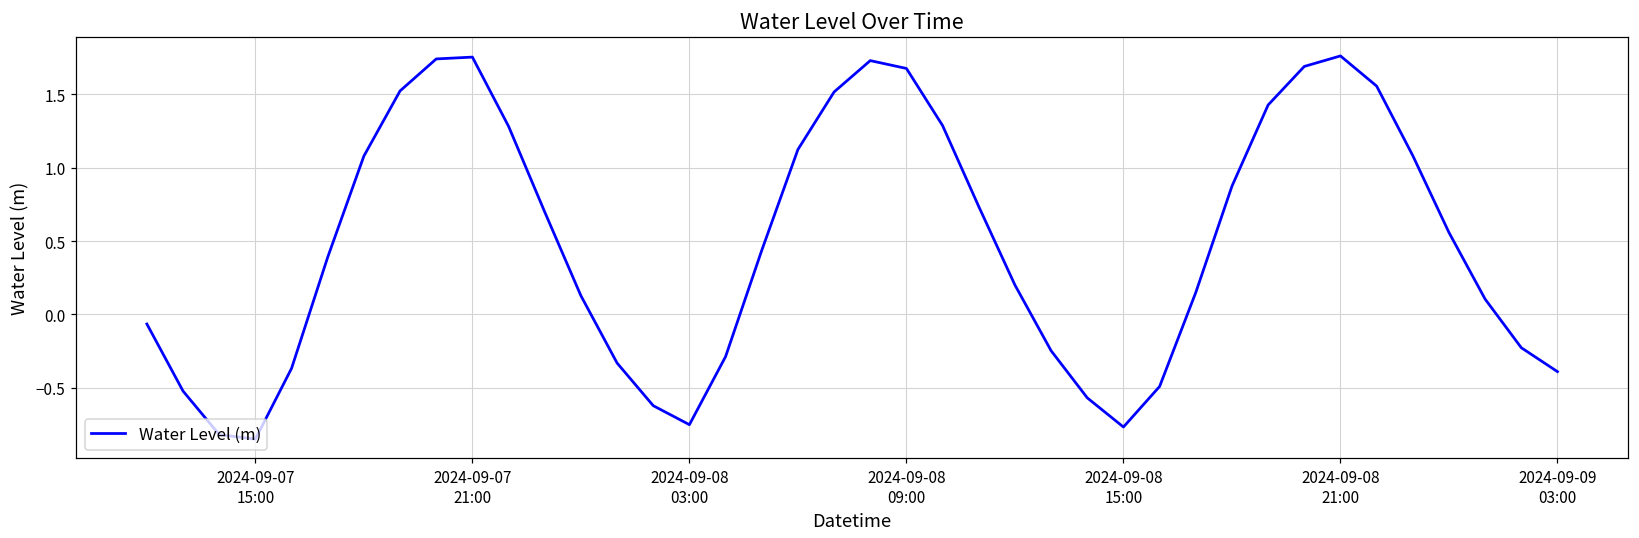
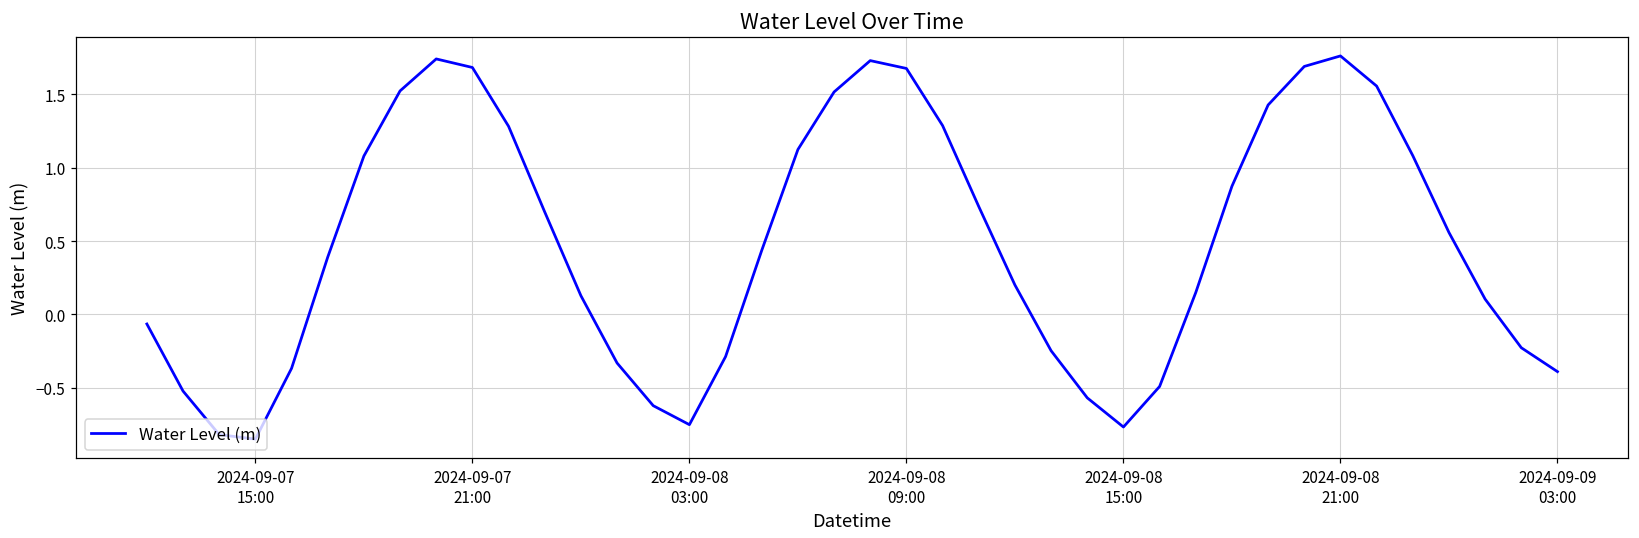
2024-09-07 21:00: 1.75 -> 1.68
